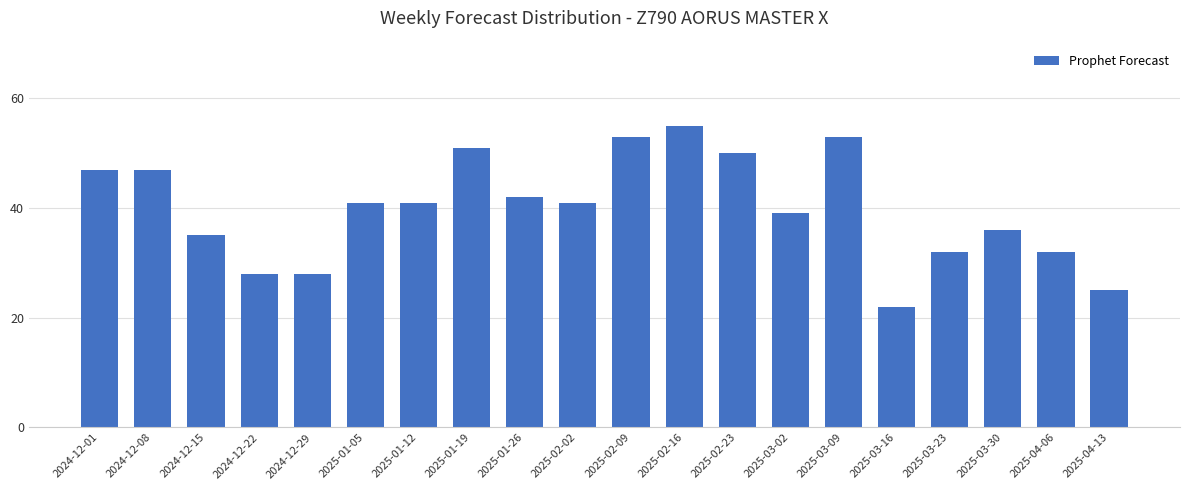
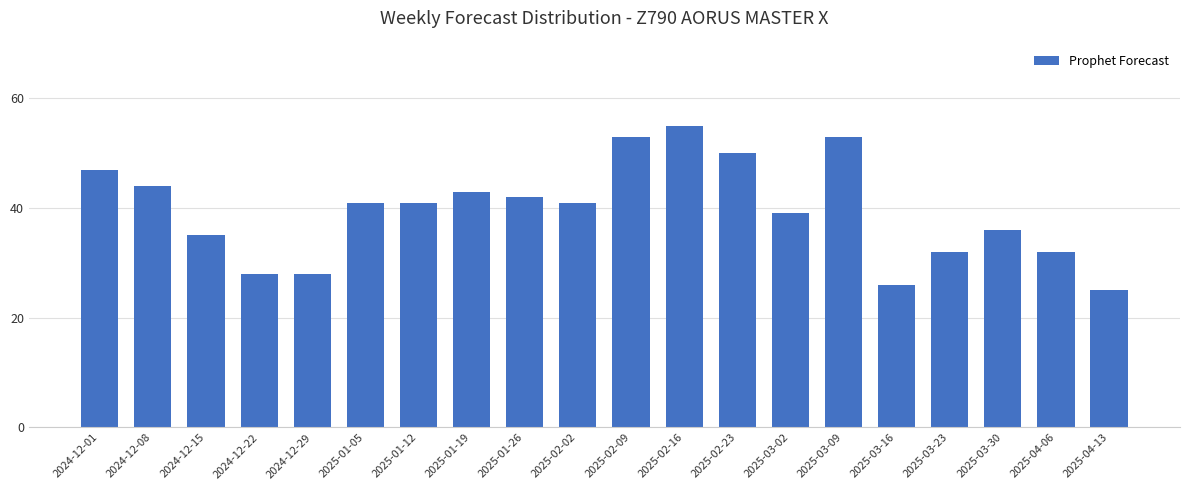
2024-12-08: 47 -> 44
2025-01-19: 51 -> 43
2025-03-16: 22 -> 26
